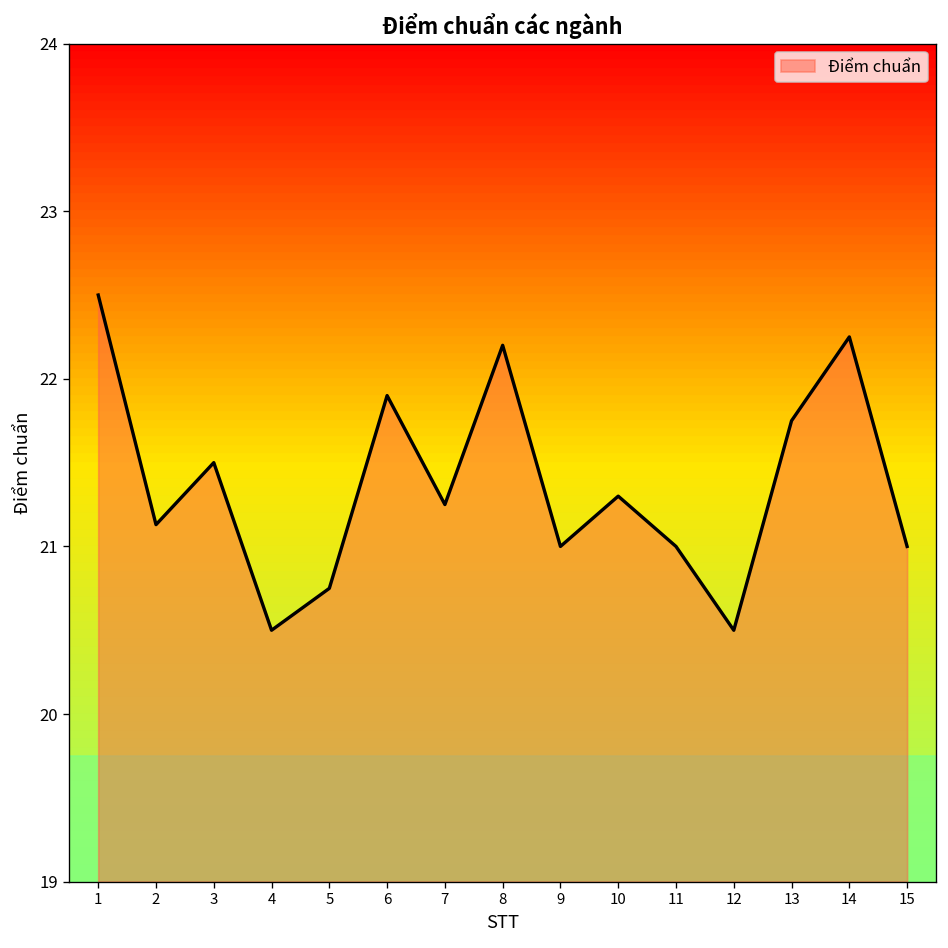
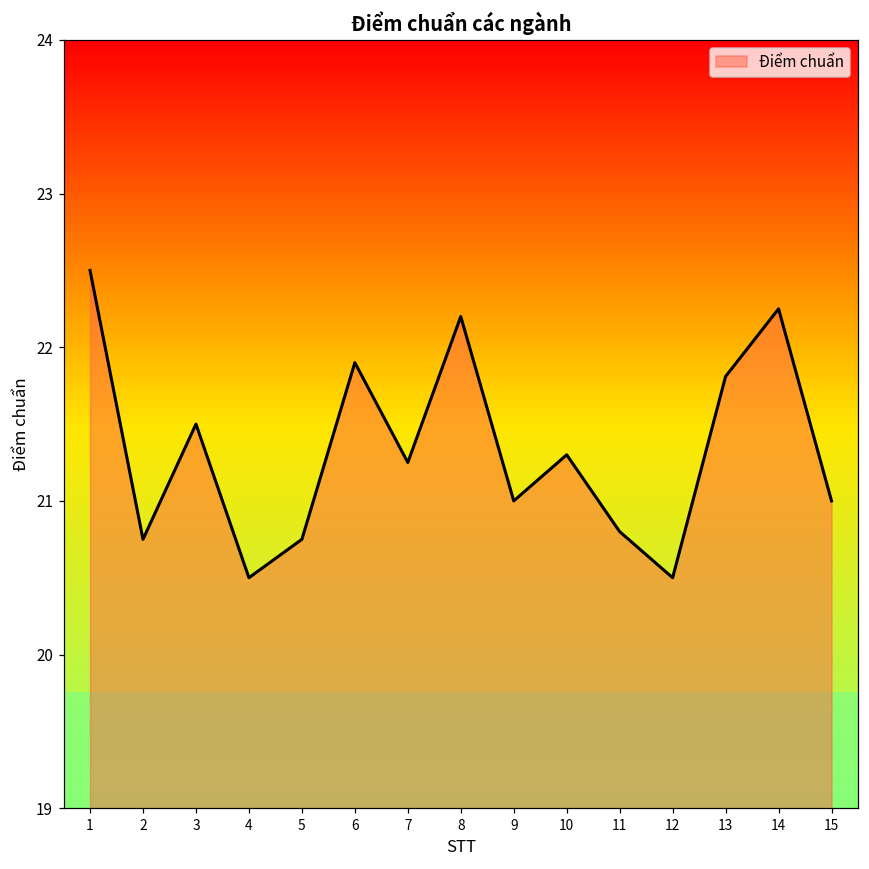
2: 21.13 -> 20.75
11: 21.0 -> 20.8
13: 21.75 -> 21.81
